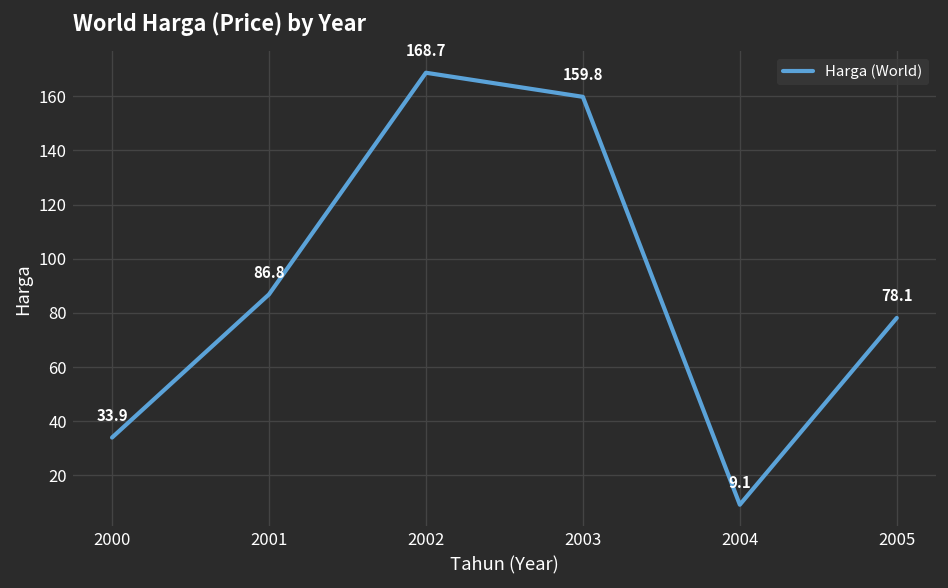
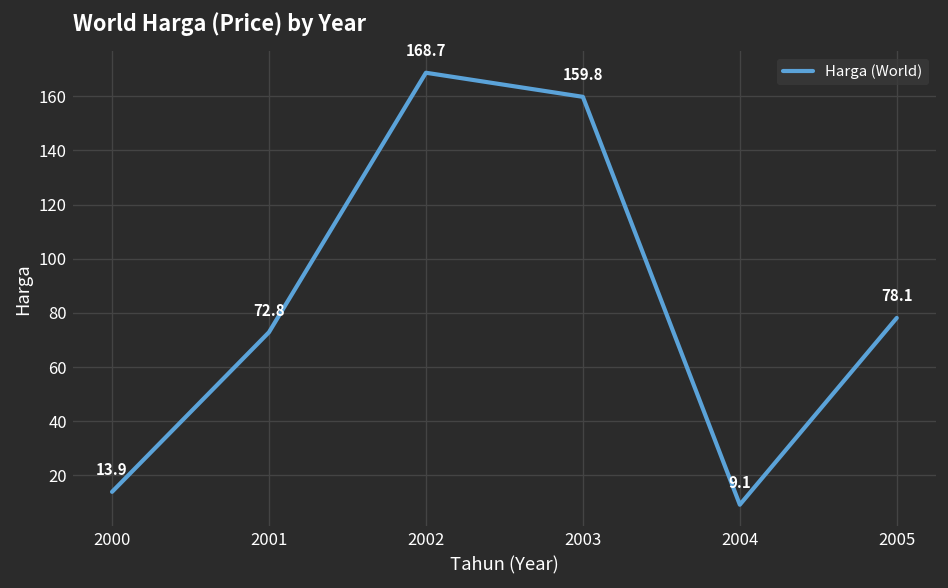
2000: 33.9 -> 13.9
2001: 86.8 -> 72.8
